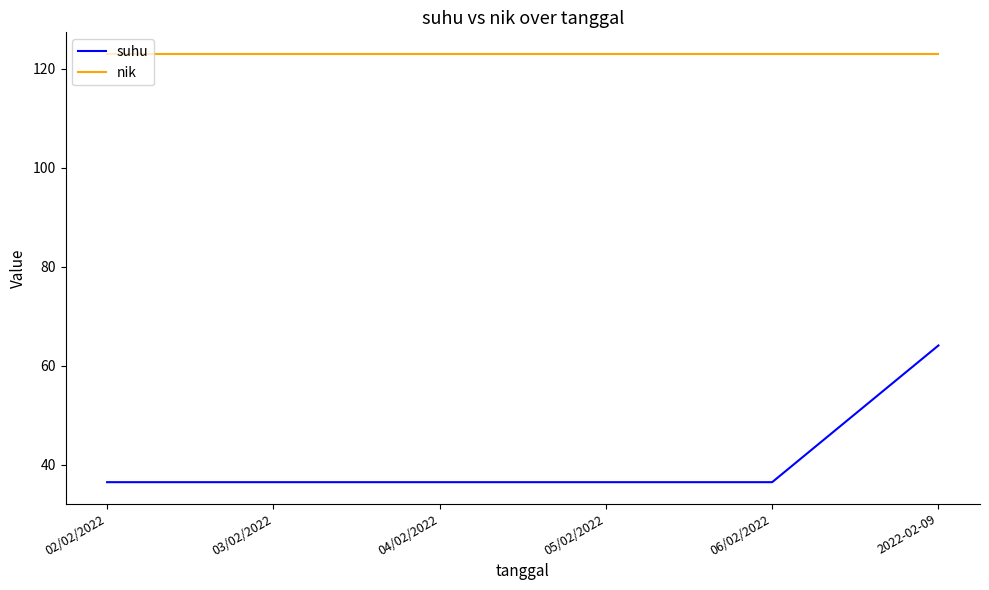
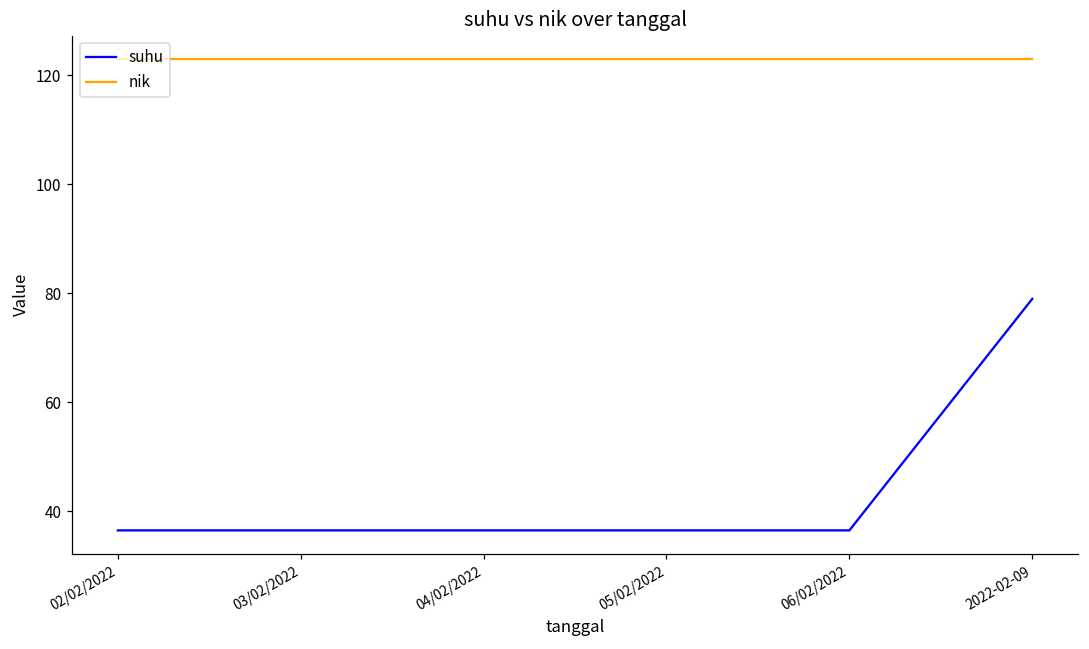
suhu, 2022-02-09: 64 -> 79
